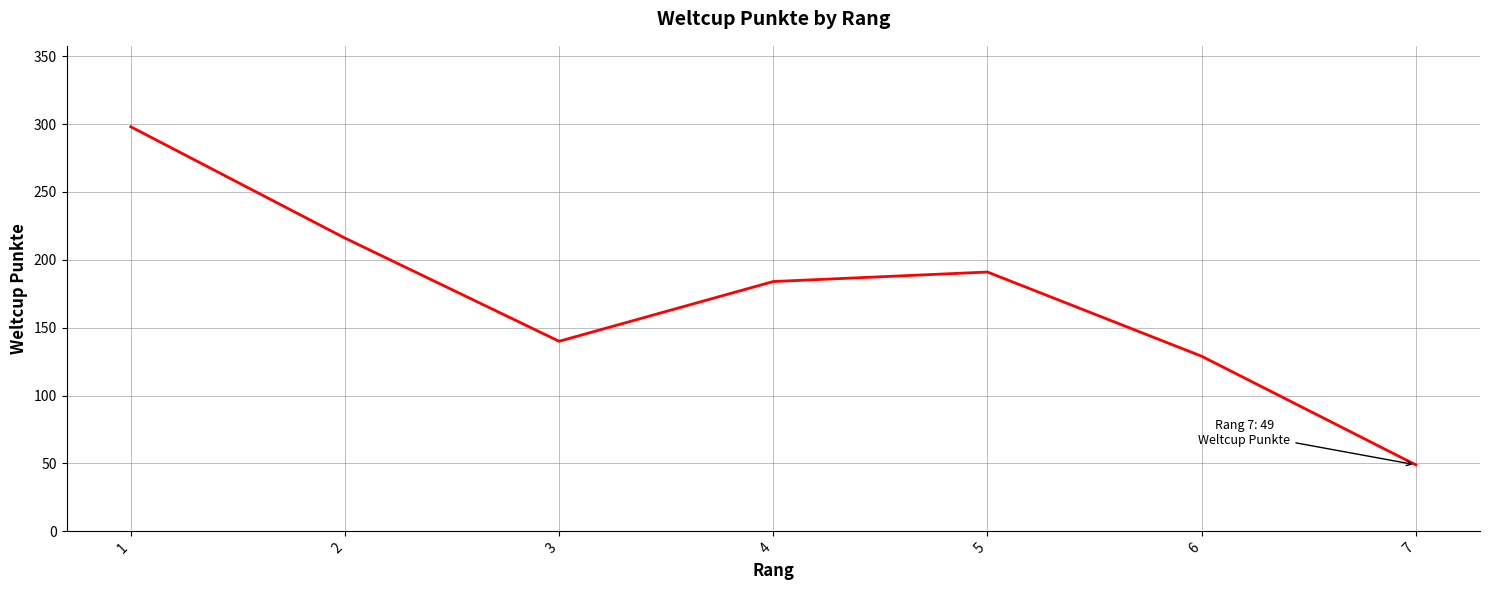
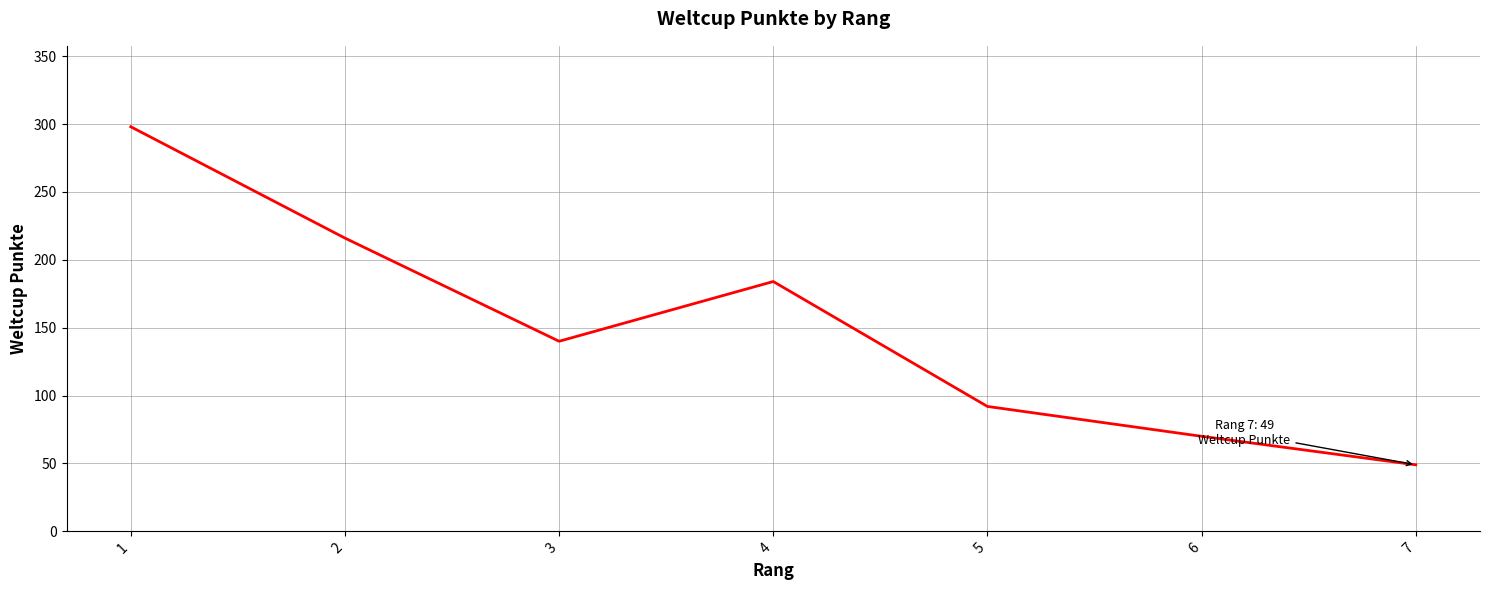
5: 191 -> 92
6: 129 -> 70
